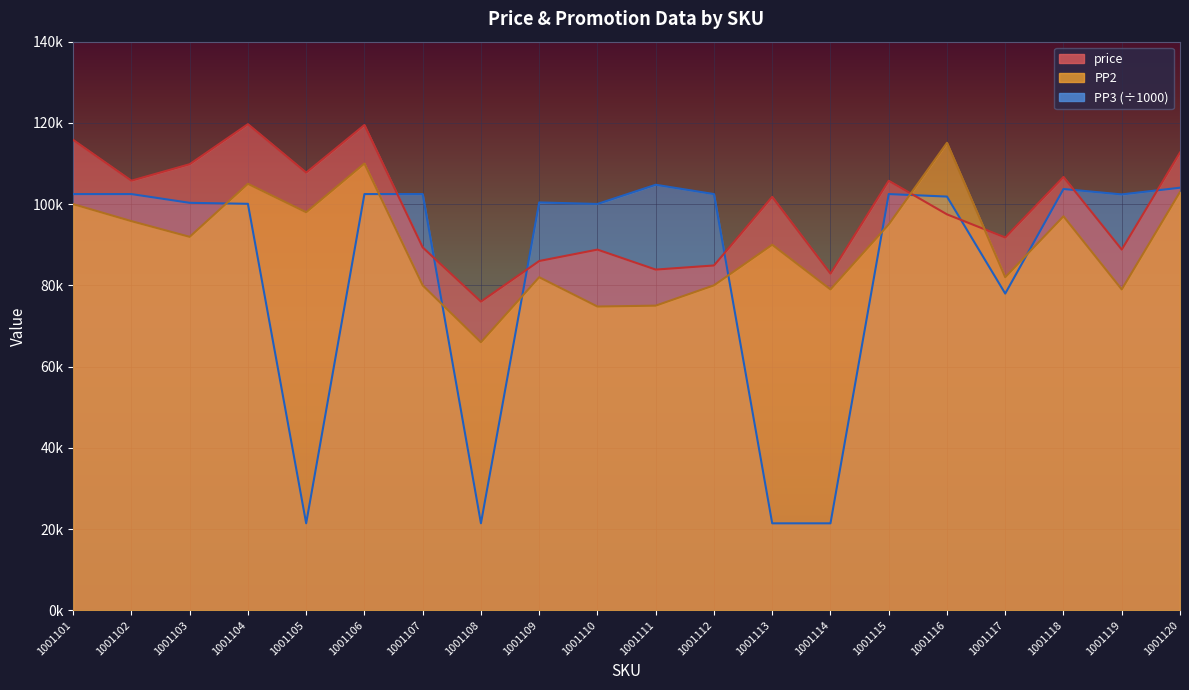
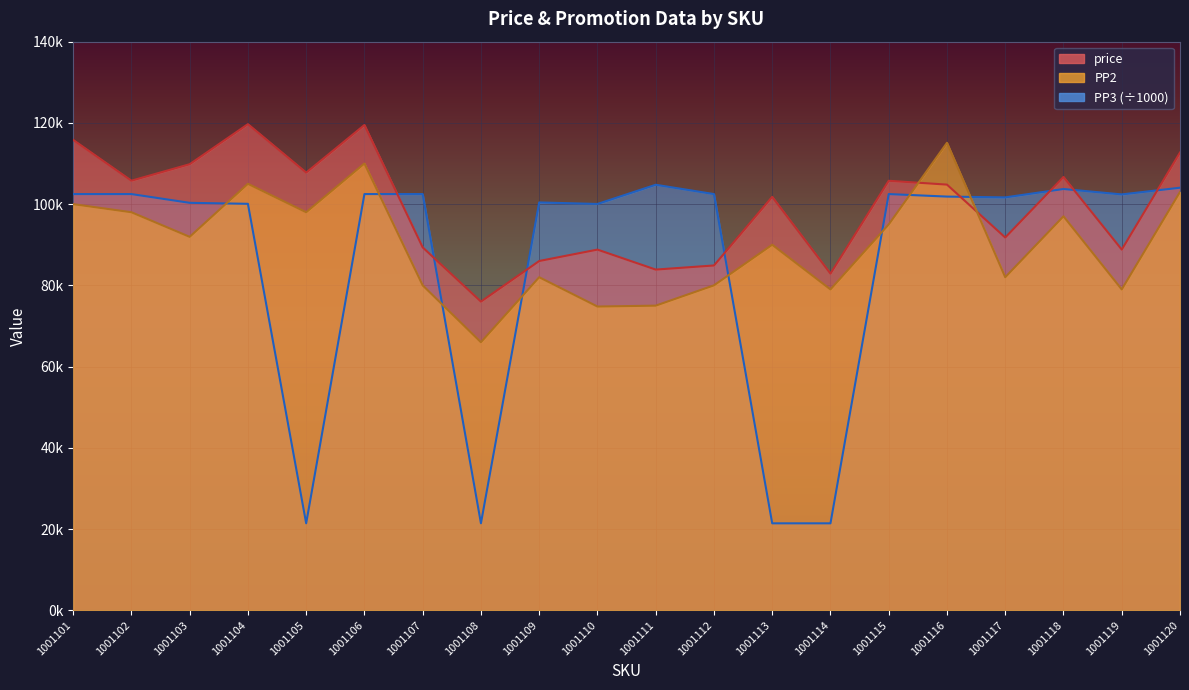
PP2, 1001102: 96000 -> 98000
price, 1001116: 97000 -> 105000
PP3 (÷1000), 1001117: 78000 -> 102000
